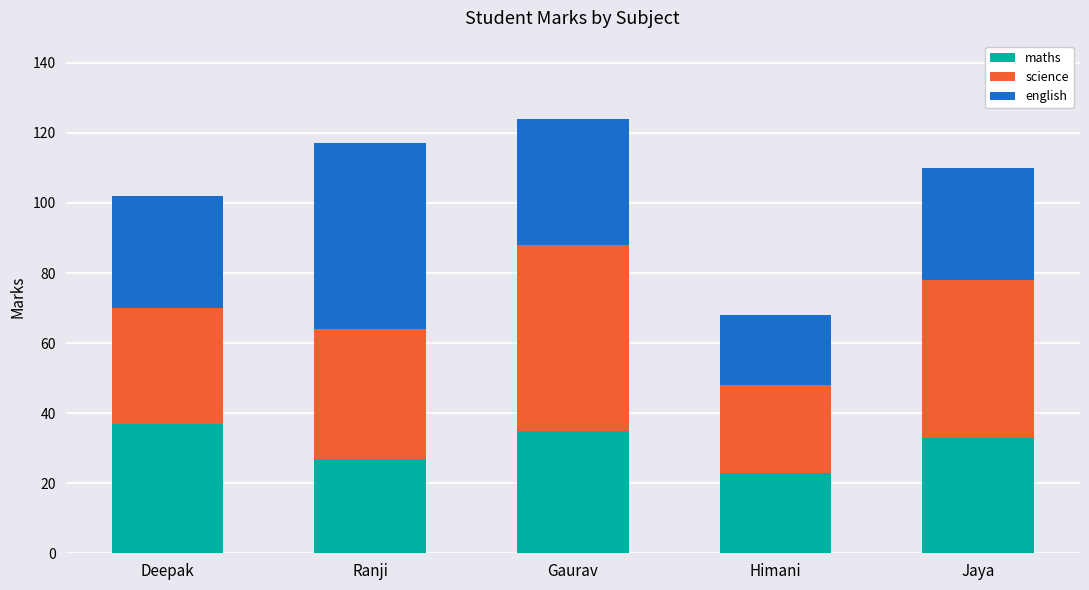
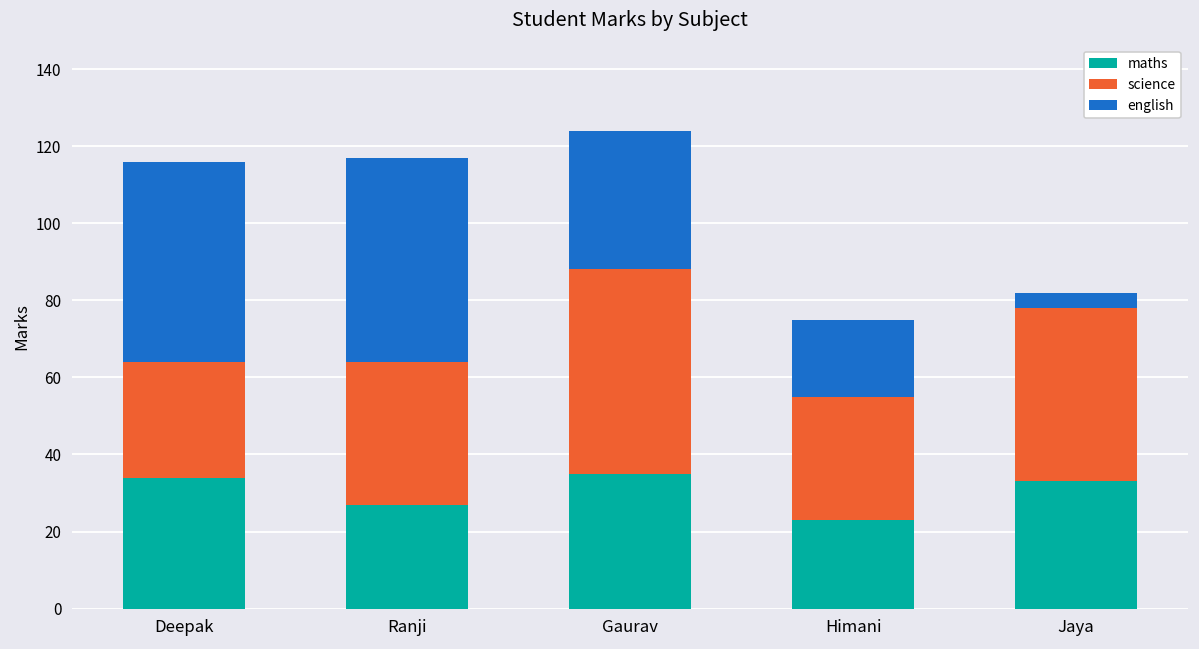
maths, Deepak: 37 -> 34
science, Deepak: 33 -> 30
english, Deepak: 32 -> 52
science, Himani: 25 -> 32
english, Jaya: 32 -> 4
